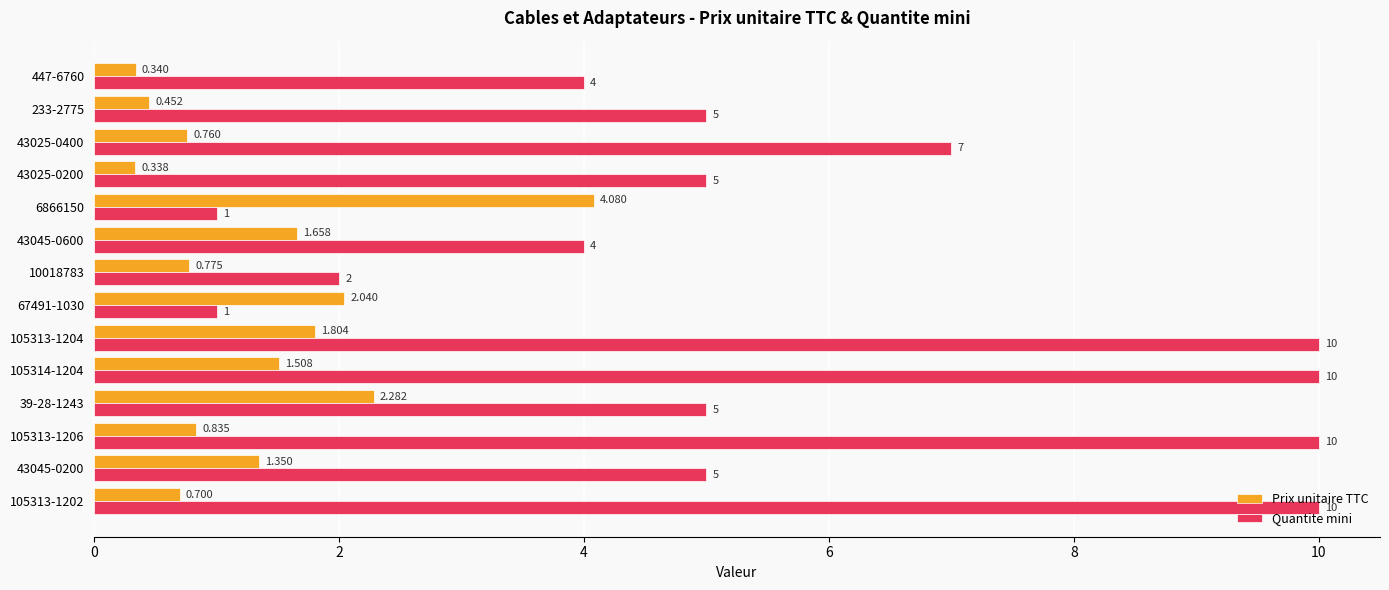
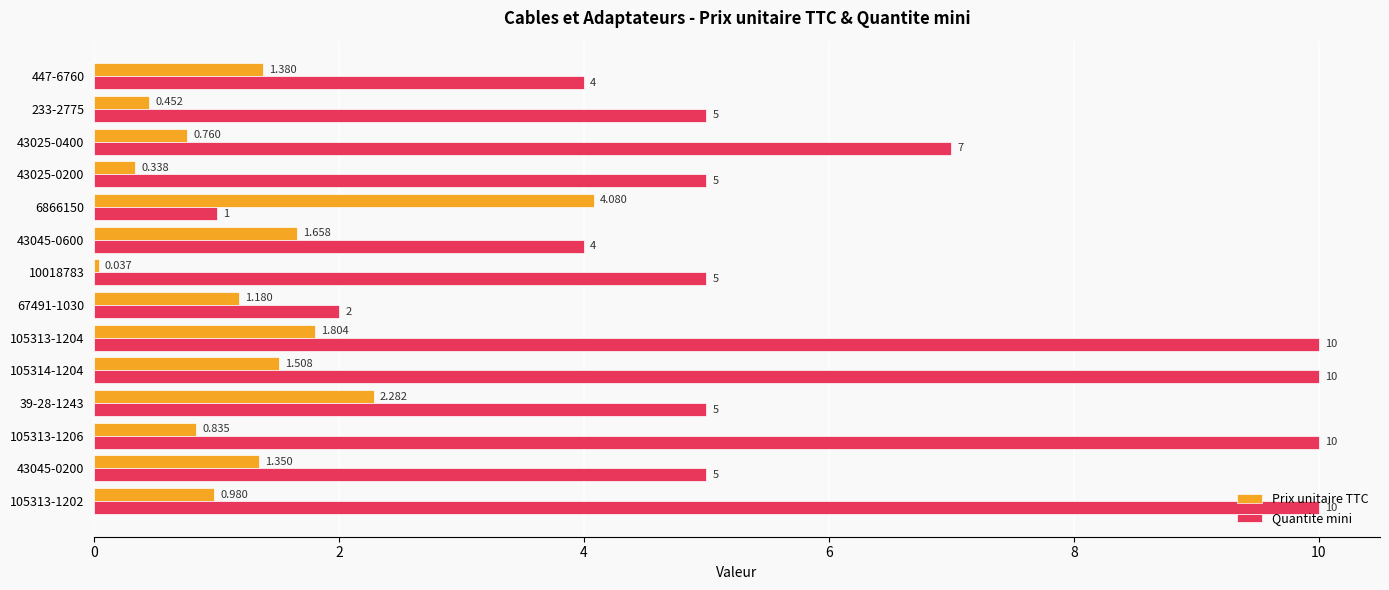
Prix unitaire TTC, 447-6760: 0.340 -> 1.380
Prix unitaire TTC, 10018783: 0.775 -> 0.037
Quantite mini, 10018783: 2 -> 5
Prix unitaire TTC, 67491-1030: 2.040 -> 1.180
Quantite mini, 67491-1030: 1 -> 2
Prix unitaire TTC, 105313-1202: 0.700 -> 0.980
